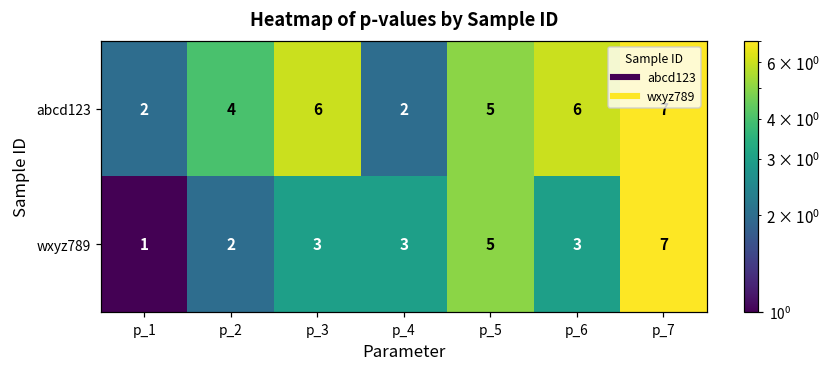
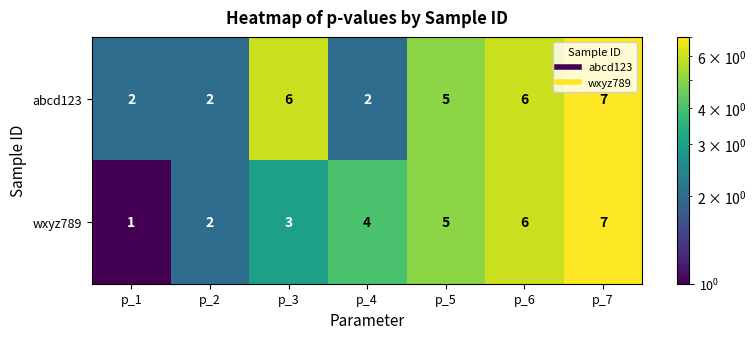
abcd123, p_2: 4 -> 2
wxyz789, p_4: 3 -> 4
wxyz789, p_6: 3 -> 6
